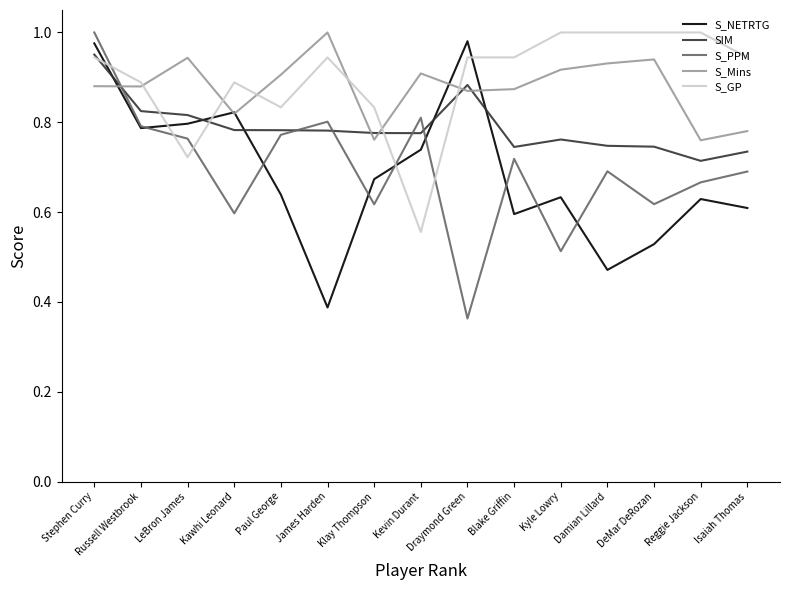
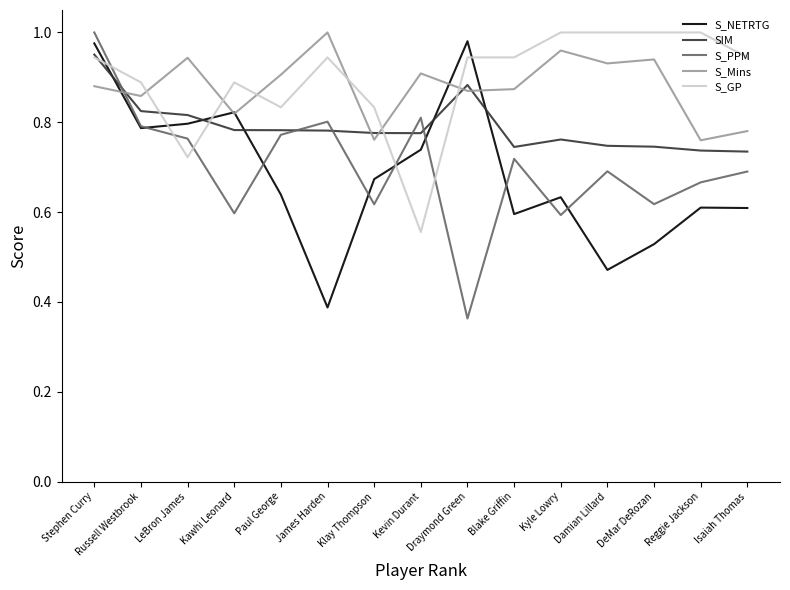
S_Mins, Russell Westbrook: 0.88 -> 0.86
S_PPM, Kyle Lowry: 0.51 -> 0.59
S_Mins, Kyle Lowry: 0.92 -> 0.96
S_NETRTG, Reggie Jackson: 0.63 -> 0.61
SIM, Reggie Jackson: 0.71 -> 0.74
